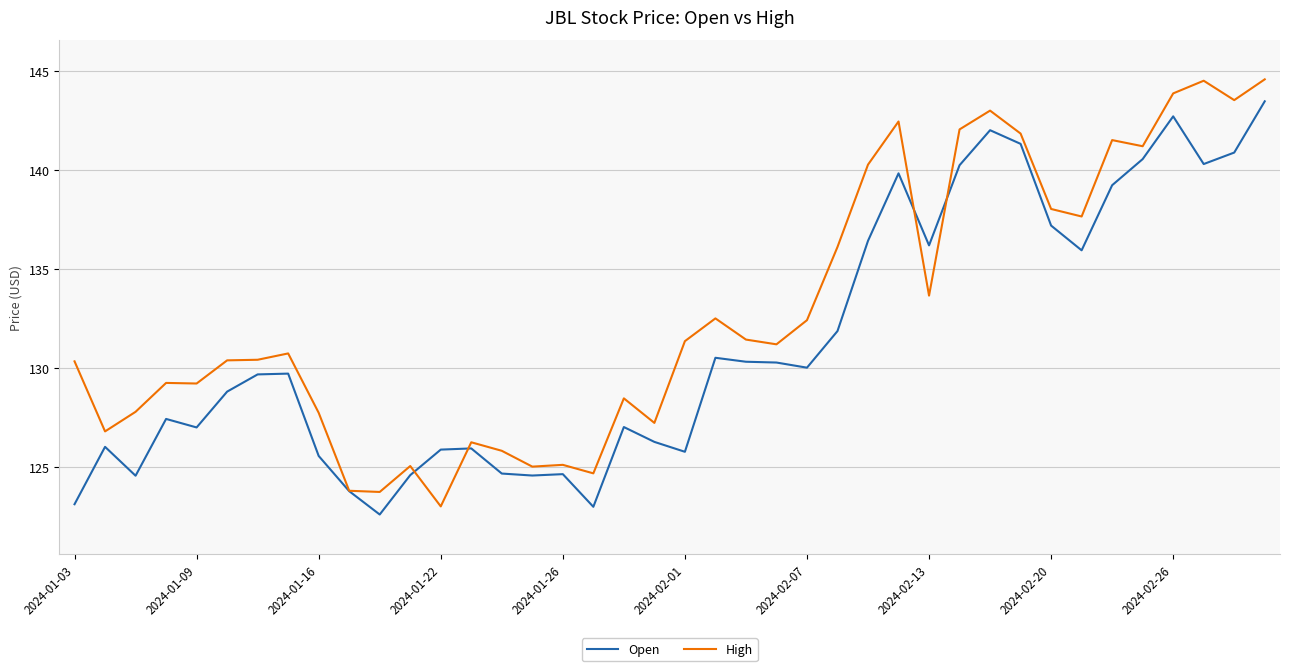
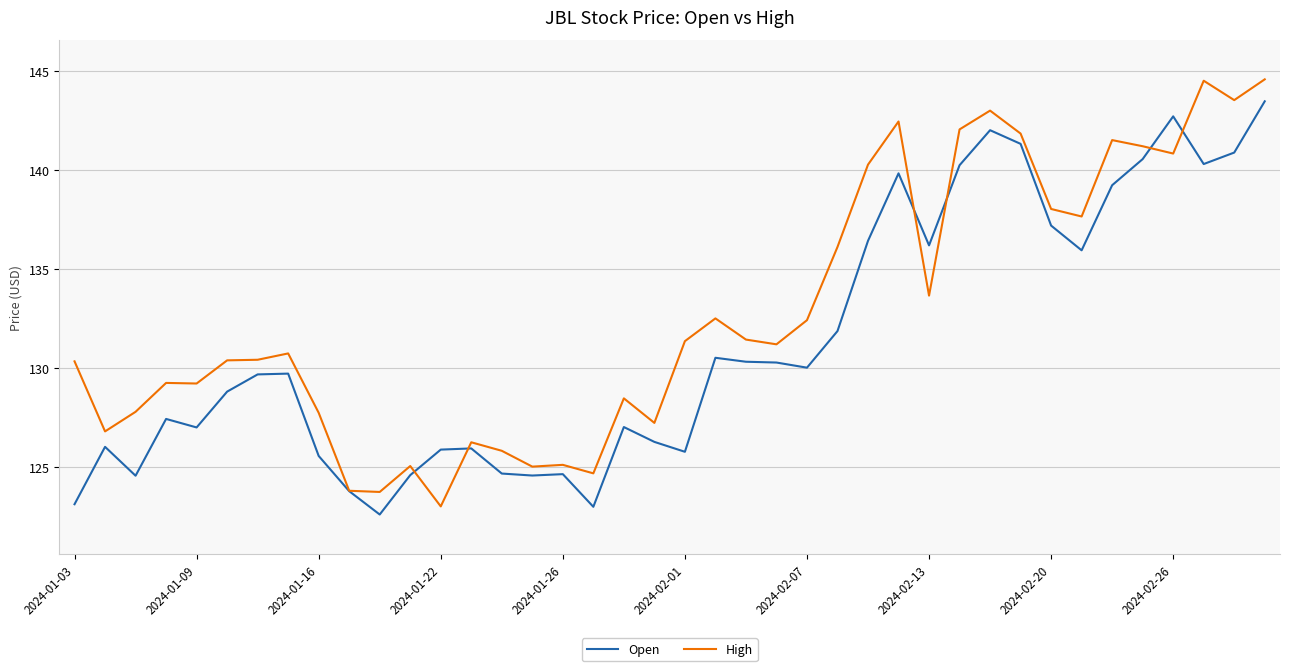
High, 2024-02-26: 143.9 -> 140.8
